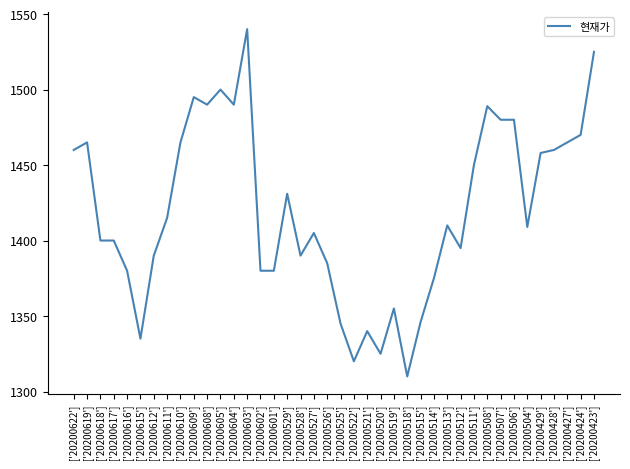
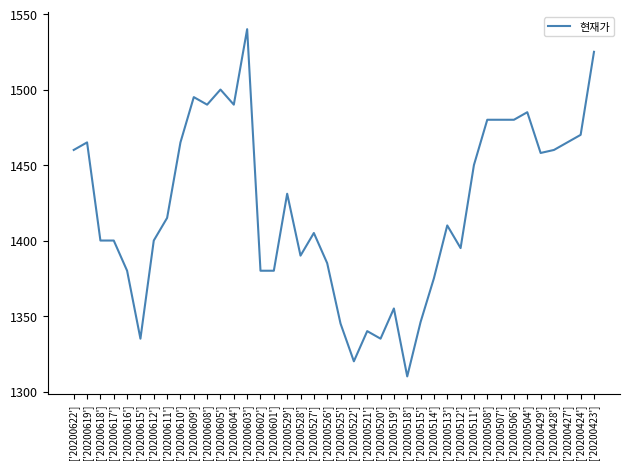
['20200612']: 1390 -> 1400
['20200520']: 1325 -> 1335
['20200508']: 1489 -> 1480
['20200504']: 1409 -> 1485
